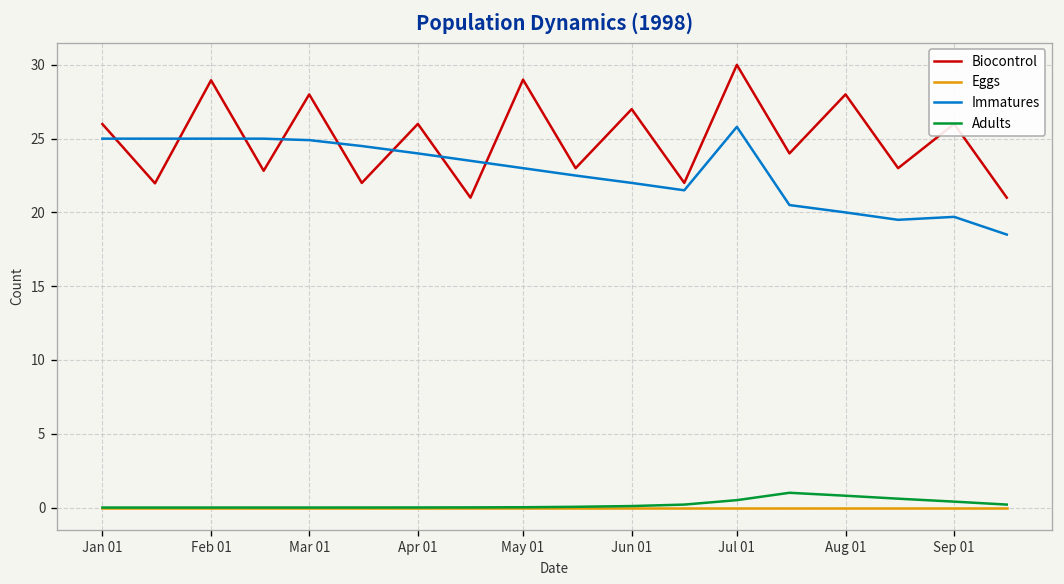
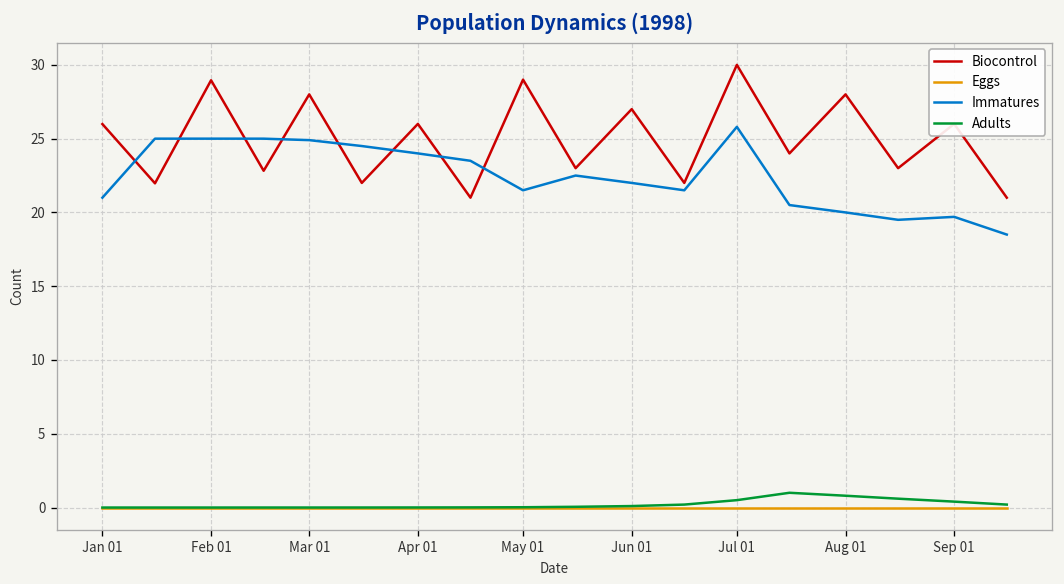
Immatures, Jan 01: 25 -> 21
Immatures, May 01: 23.0 -> 21.5
